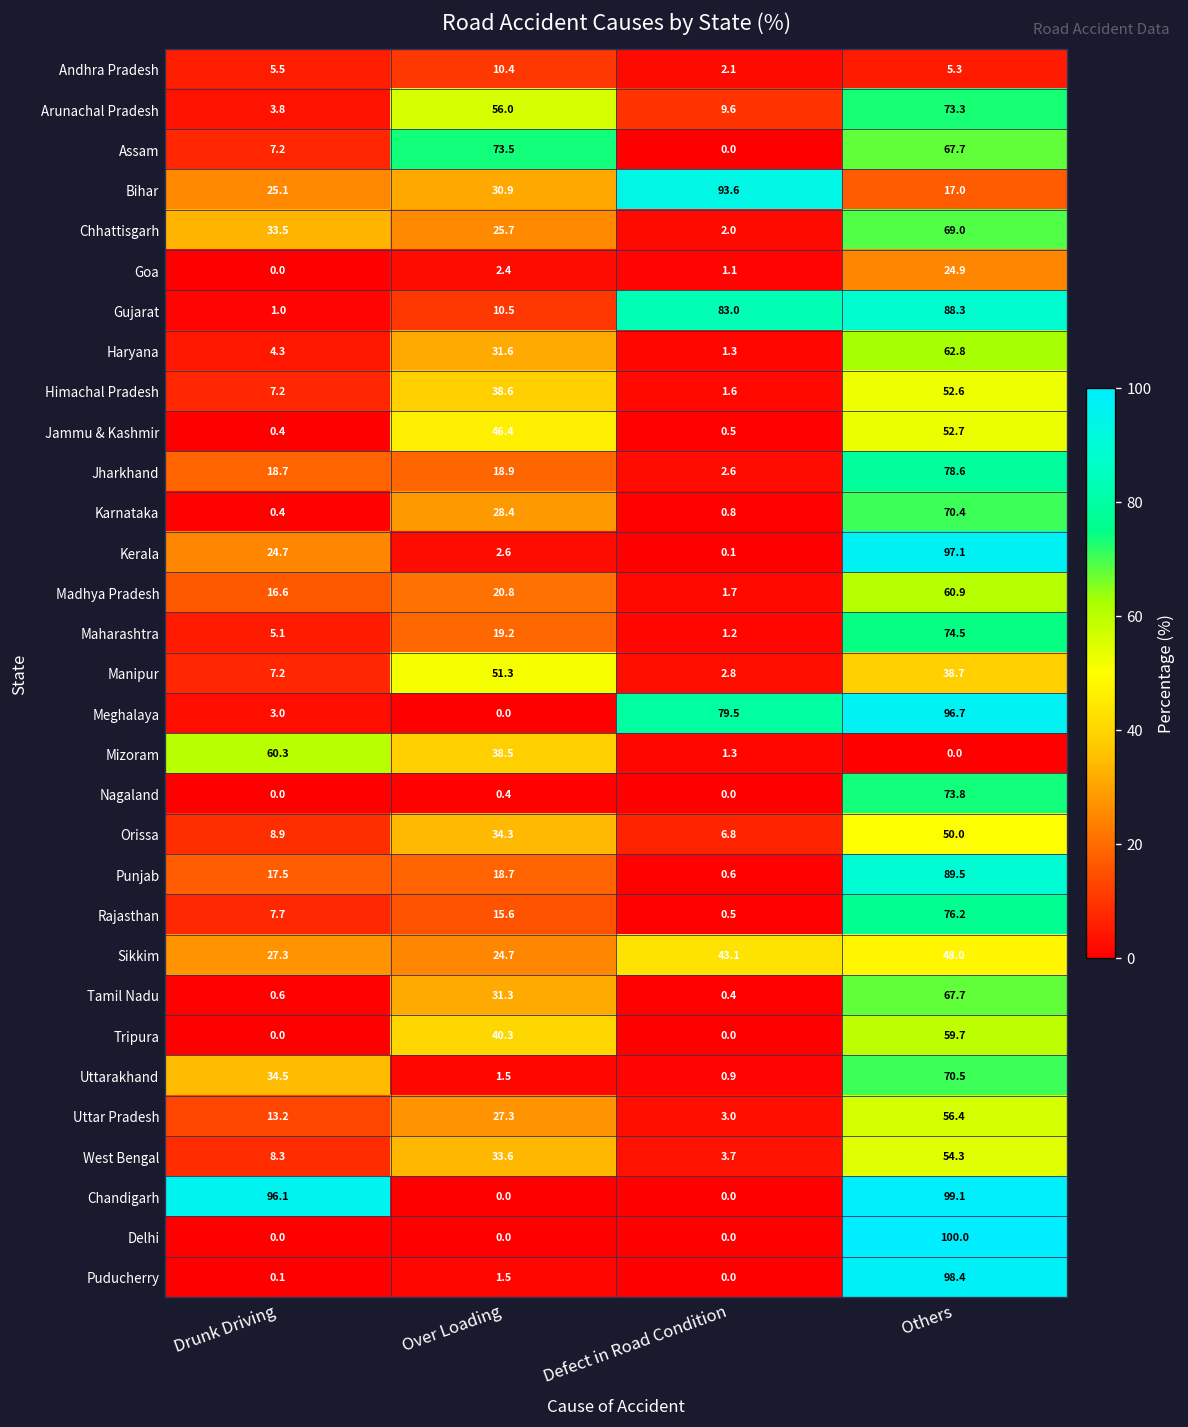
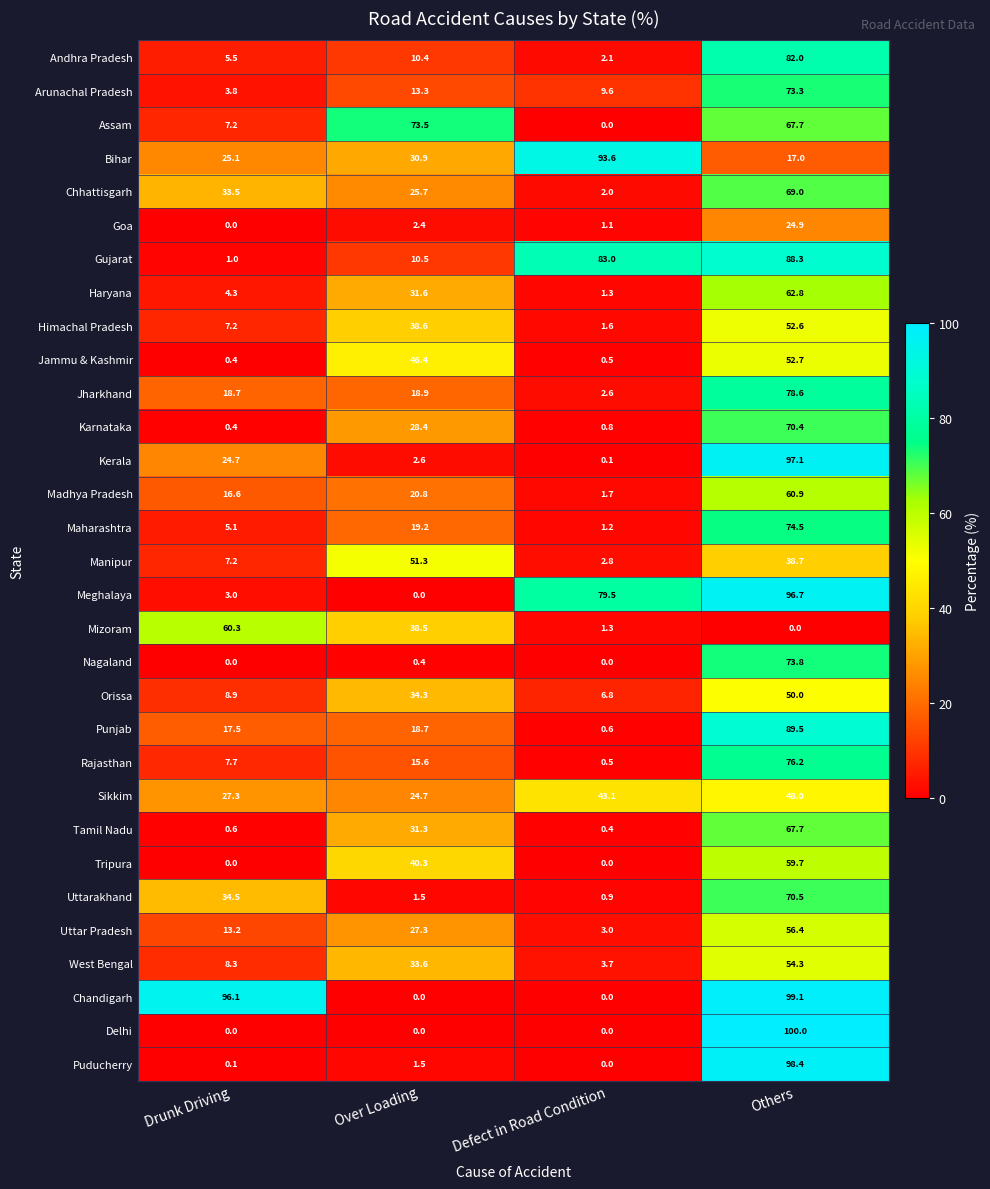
Andhra Pradesh, Others: 5.3 -> 82.0
Arunachal Pradesh, Over Loading: 56.0 -> 13.3
